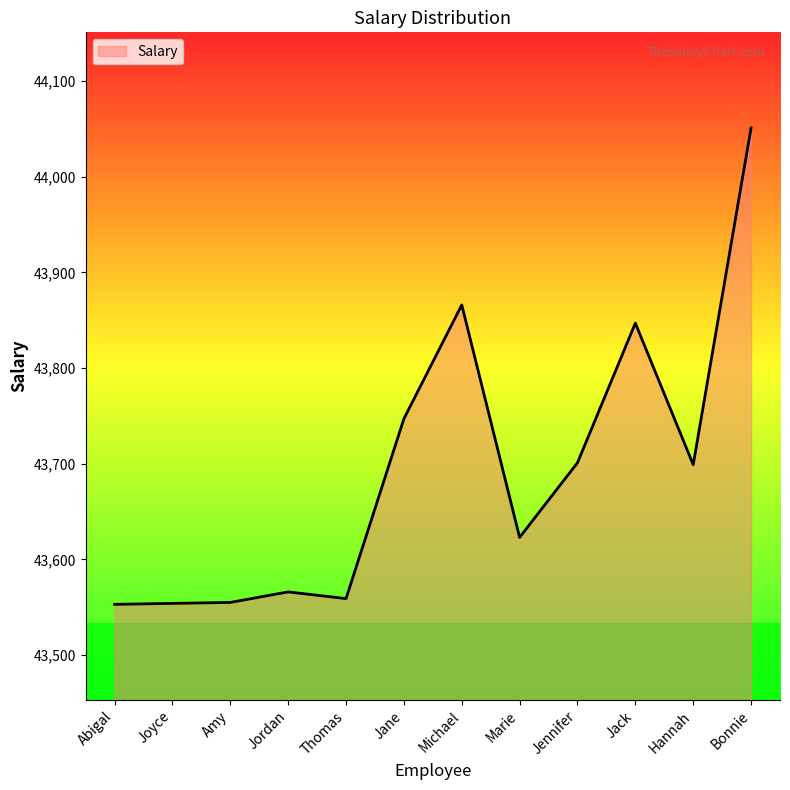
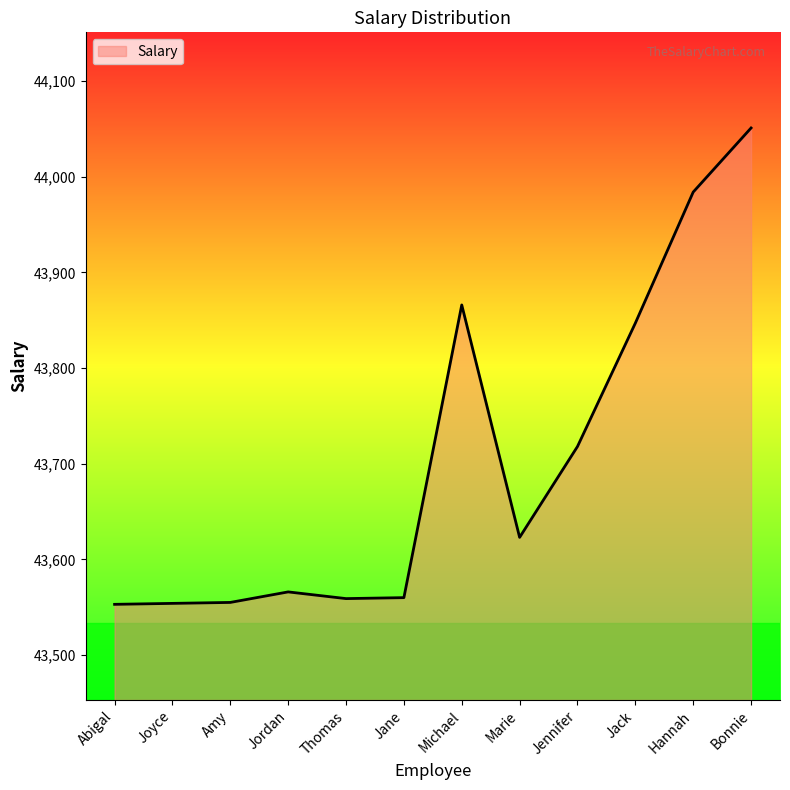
Jane: 43,750 -> 43,560
Jennifer: 43,700 -> 43,720
Hannah: 43,700 -> 43,980
